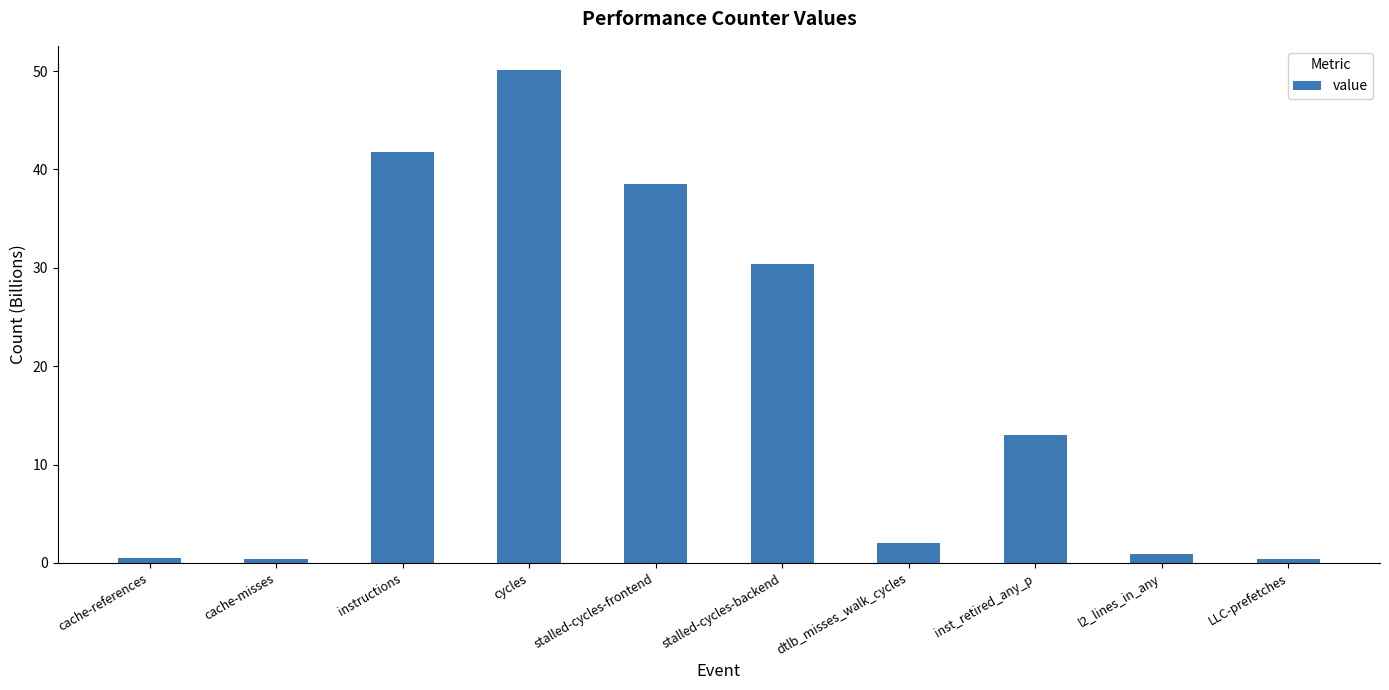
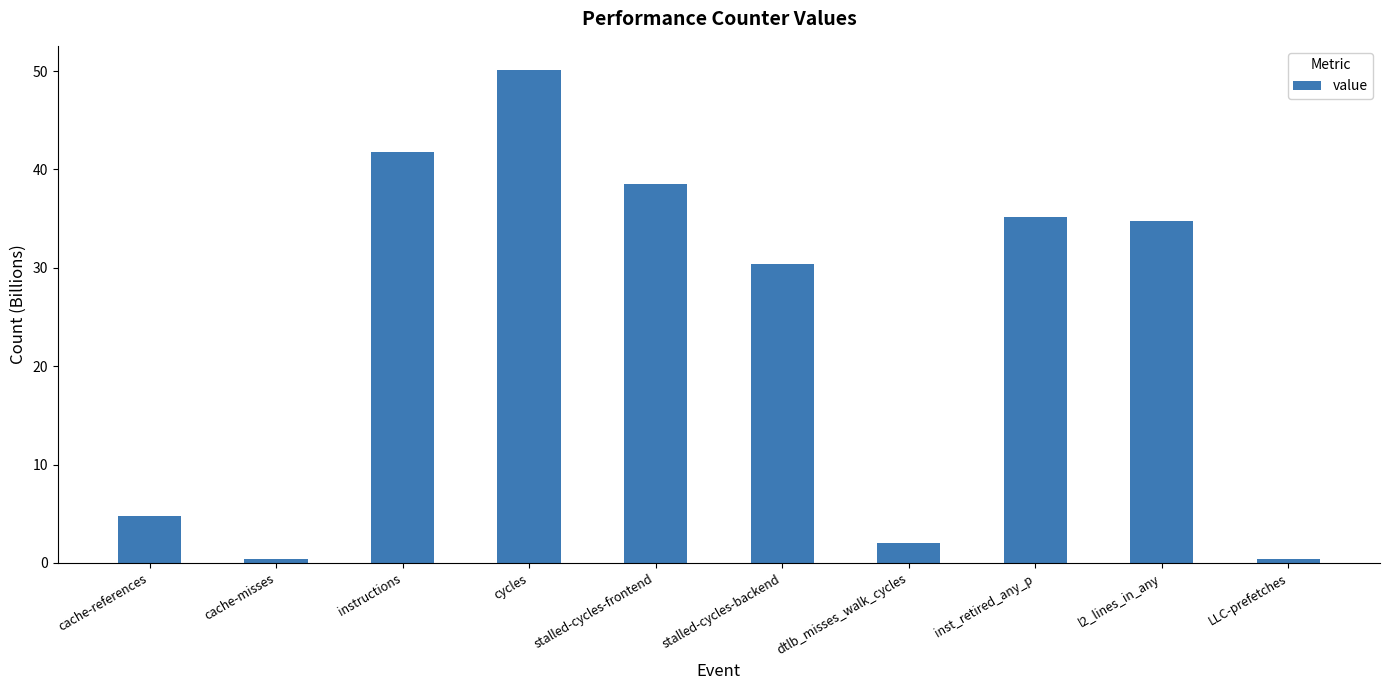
cache-references: 0 -> 5
inst_retired_any_p: 13 -> 35
l2_lines_in_any: 1 -> 35
